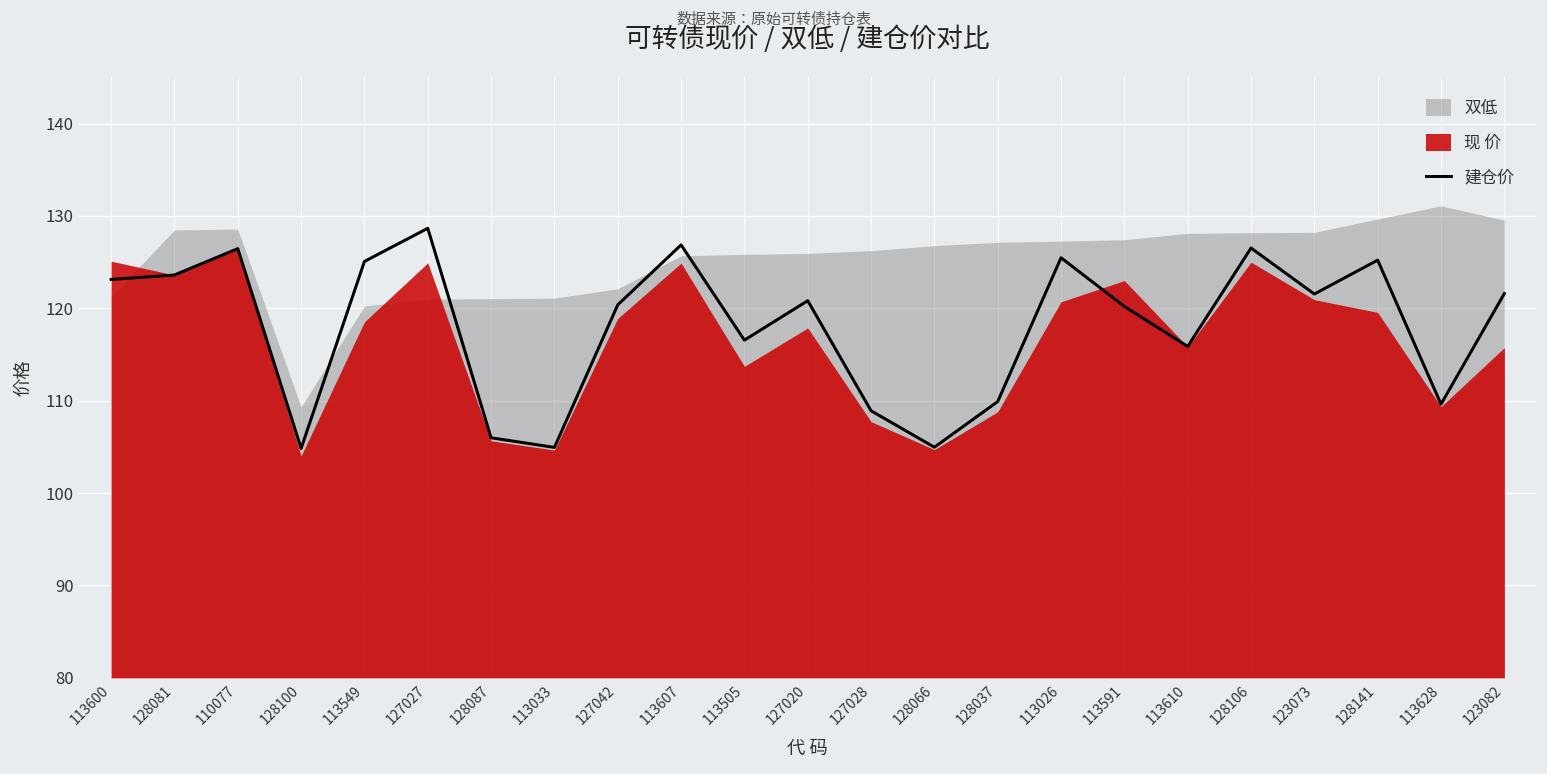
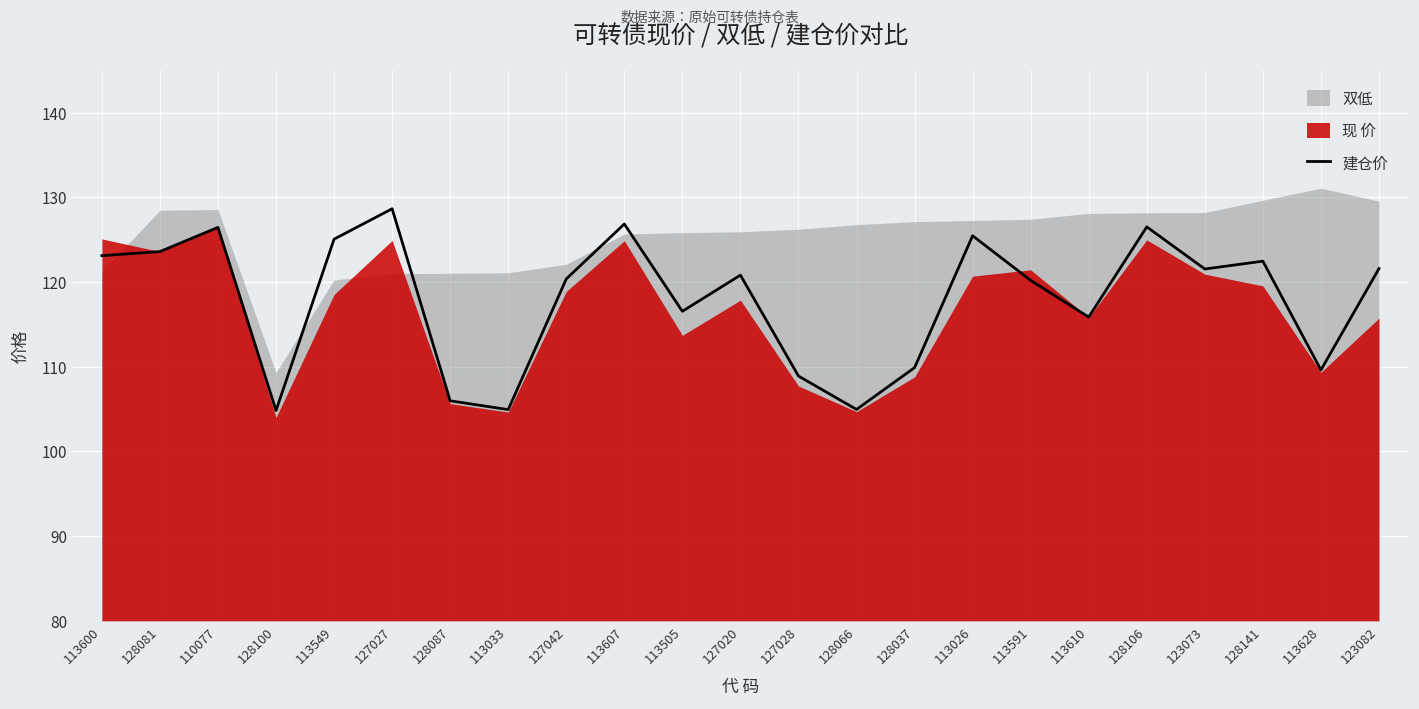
现 价, 113591: 123 -> 121
建仓价, 128141: 125 -> 122
